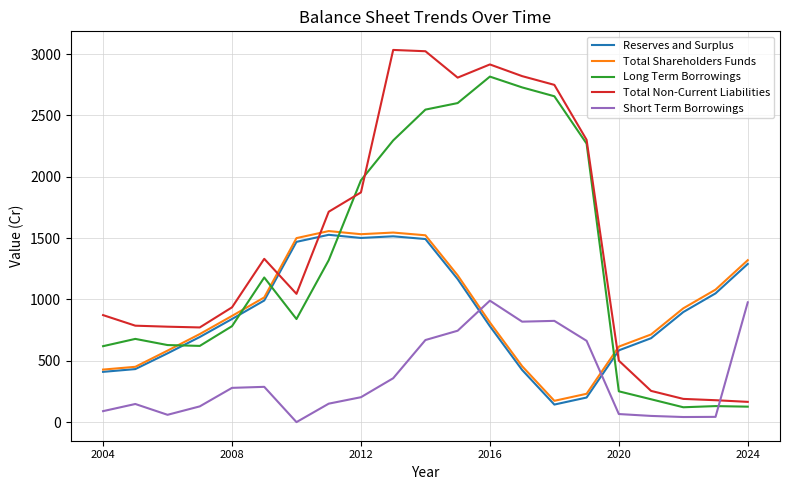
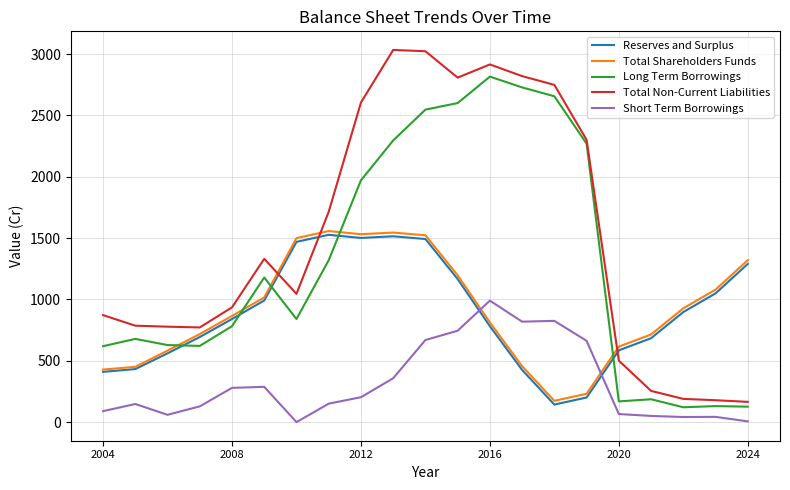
Total Non-Current Liabilities, 2012: 1870 -> 2600
Long Term Borrowings, 2020: 250 -> 170
Short Term Borrowings, 2024: 980 -> 10
